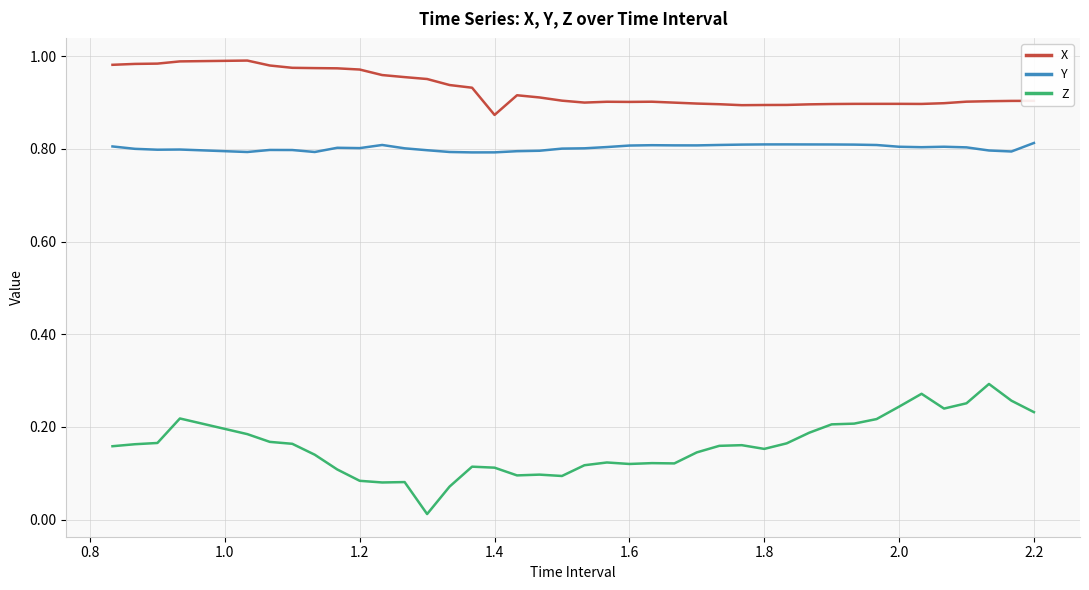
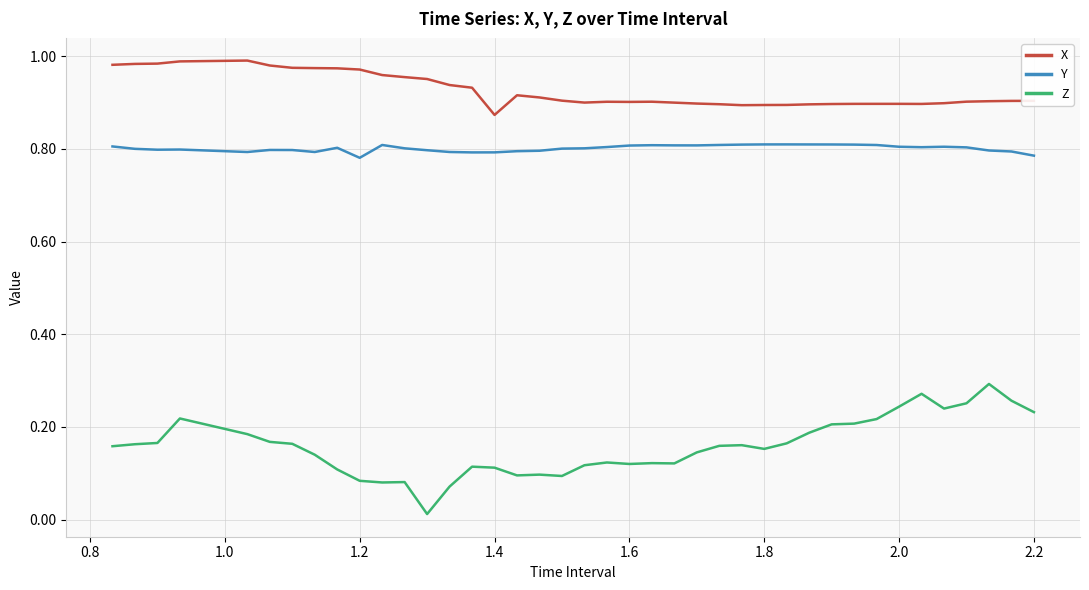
Y, 1.2: 0.80 -> 0.78
Y, 2.2: 0.81 -> 0.79
